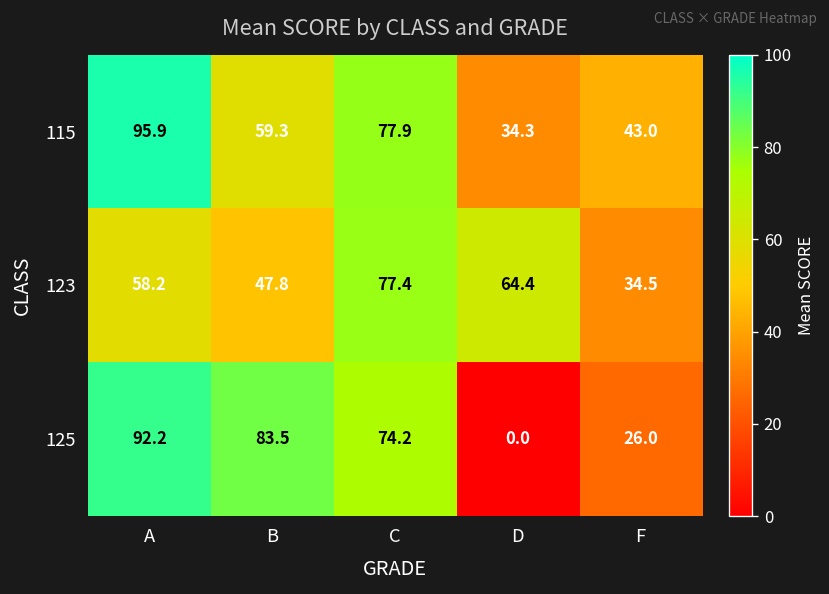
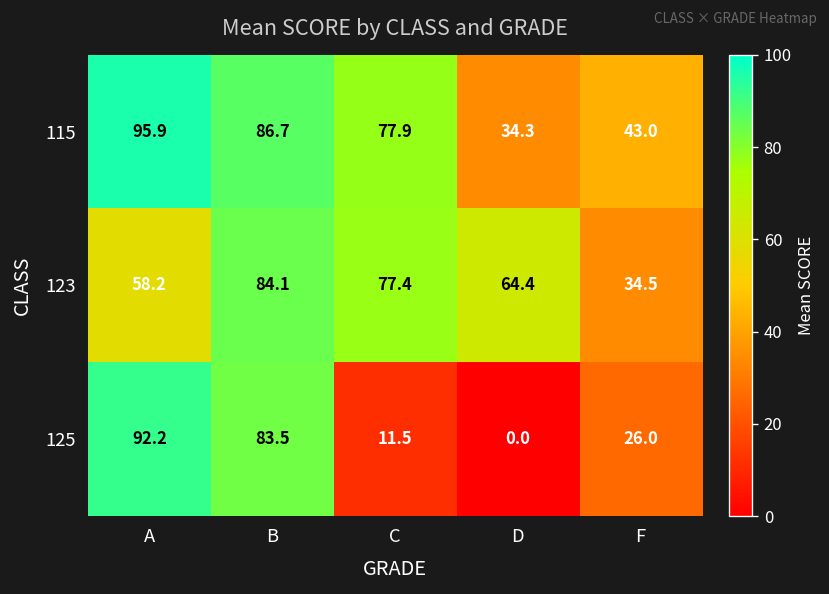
115, B: 59.3 -> 86.7
123, B: 47.8 -> 84.1
125, C: 74.2 -> 11.5
